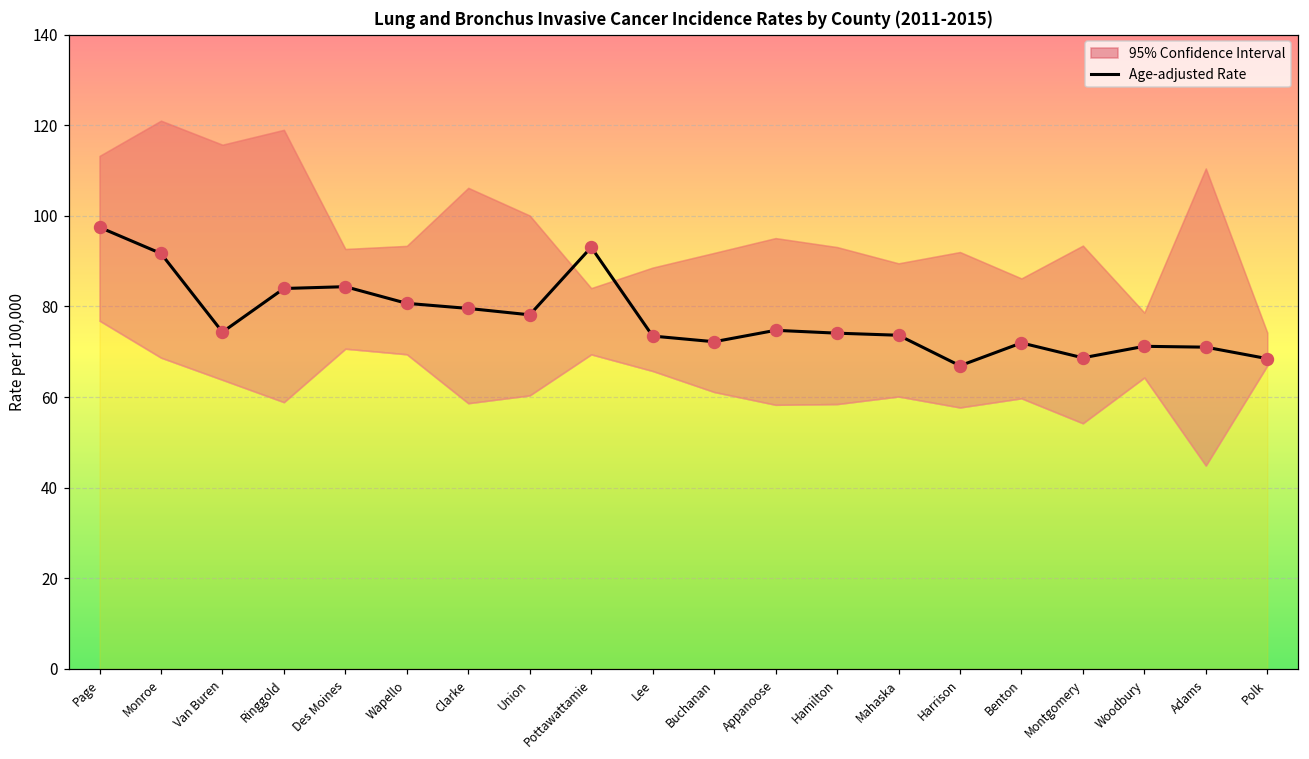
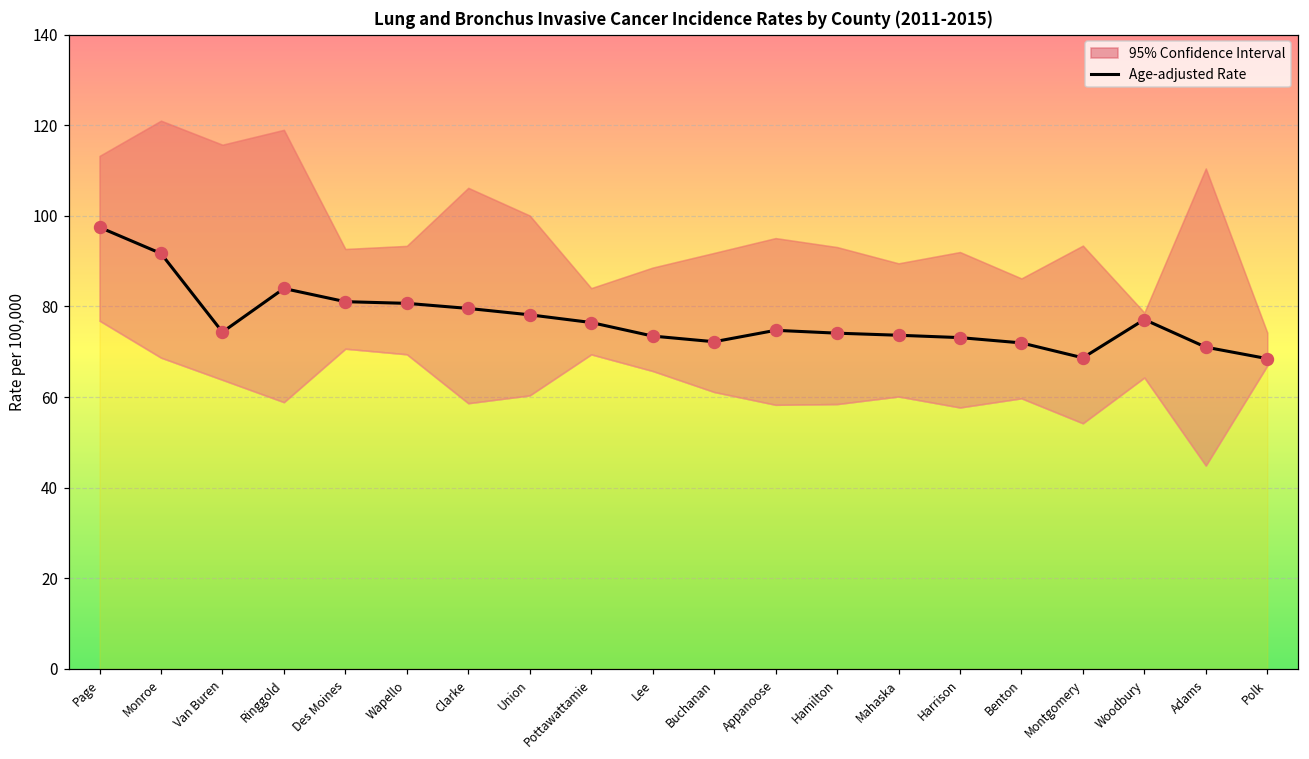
Age-adjusted Rate, Des Moines: 84 -> 81
Age-adjusted Rate, Pottawattamie: 93 -> 76
Age-adjusted Rate, Harrison: 67 -> 73
Age-adjusted Rate, Woodbury: 71 -> 77
